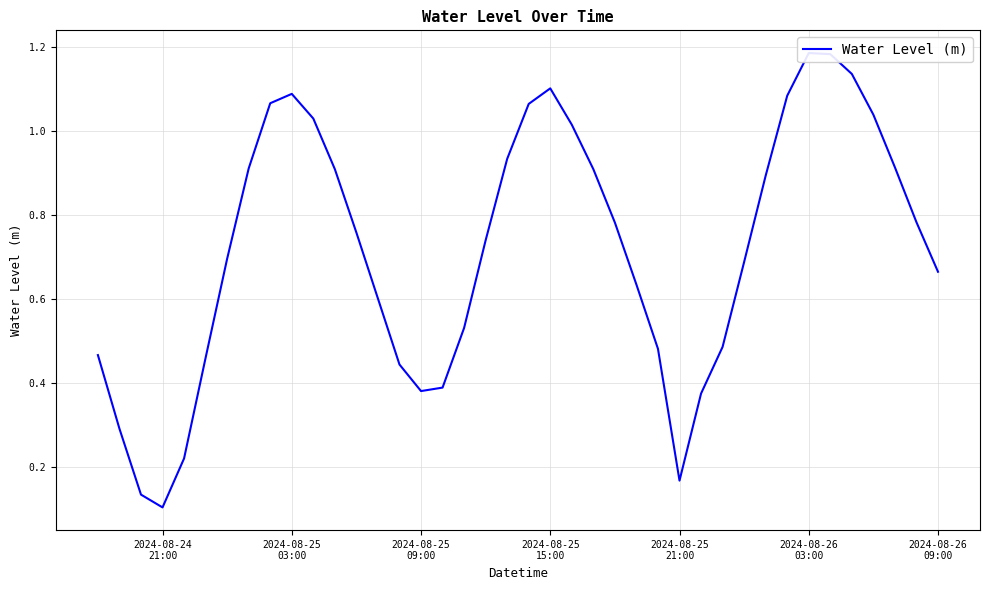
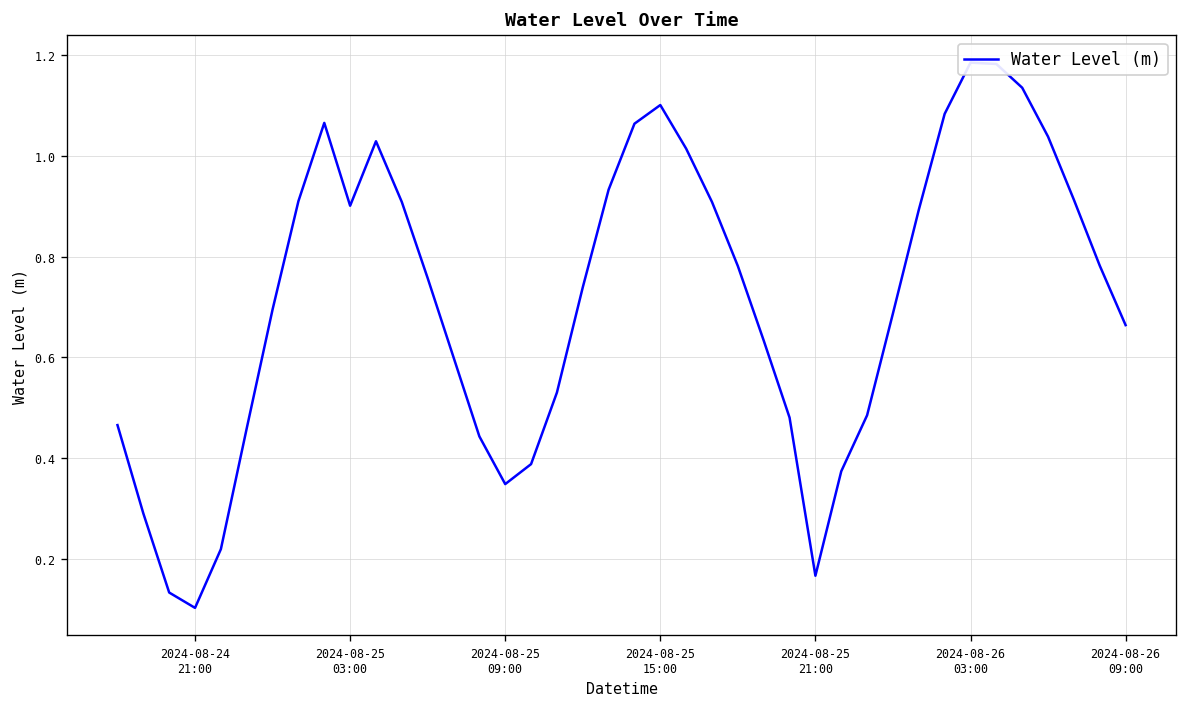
2024-08-25 03:00: 1.09 -> 0.90
2024-08-25 09:00: 0.38 -> 0.35
